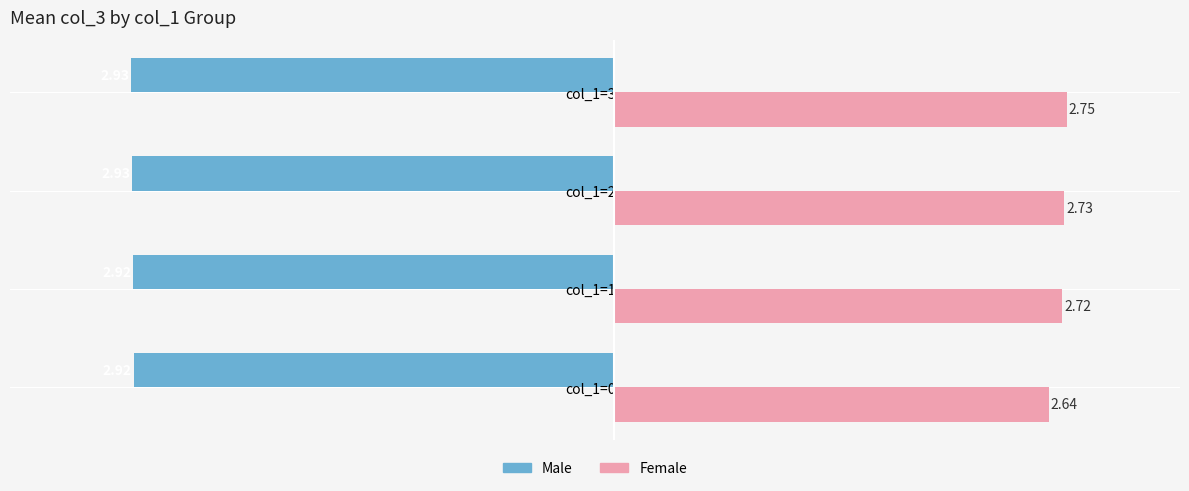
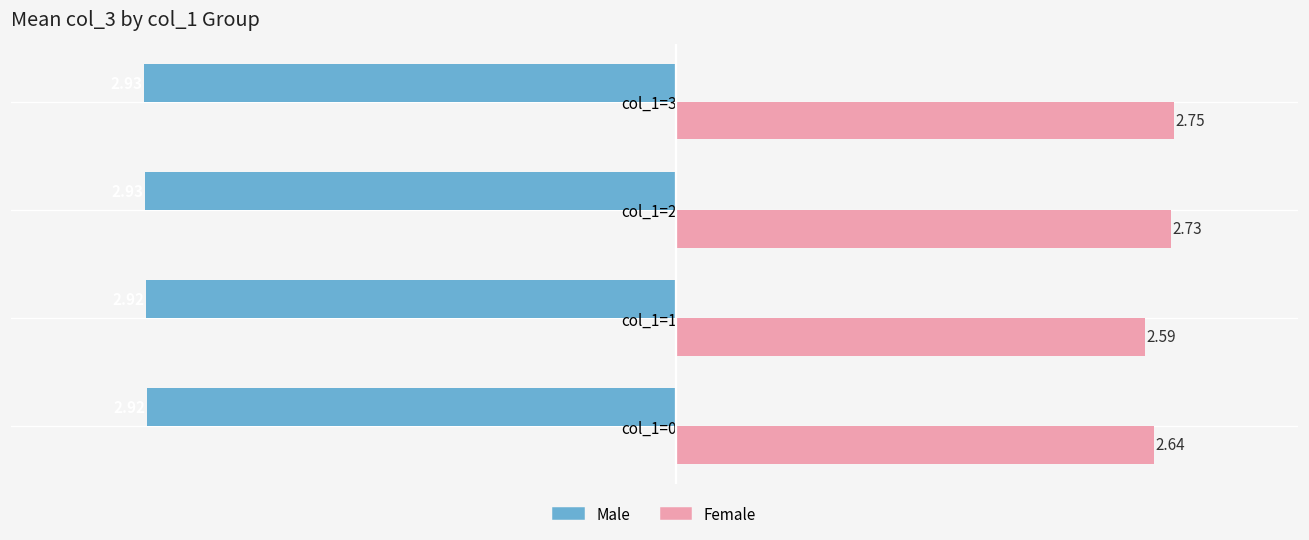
Female, col_1=1: 2.72 -> 2.59
